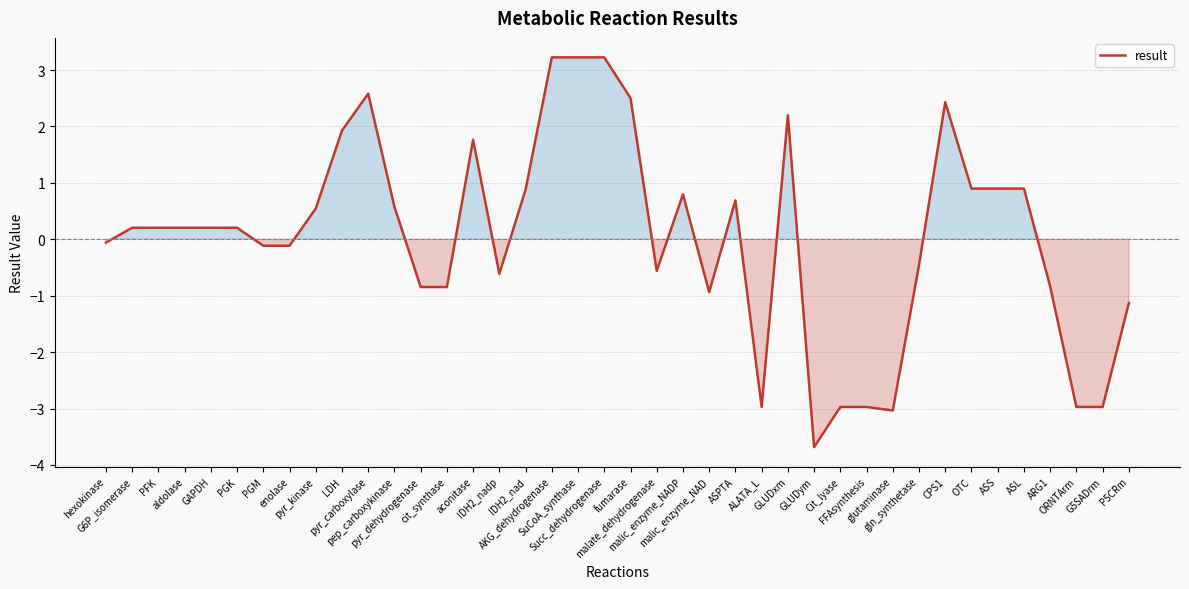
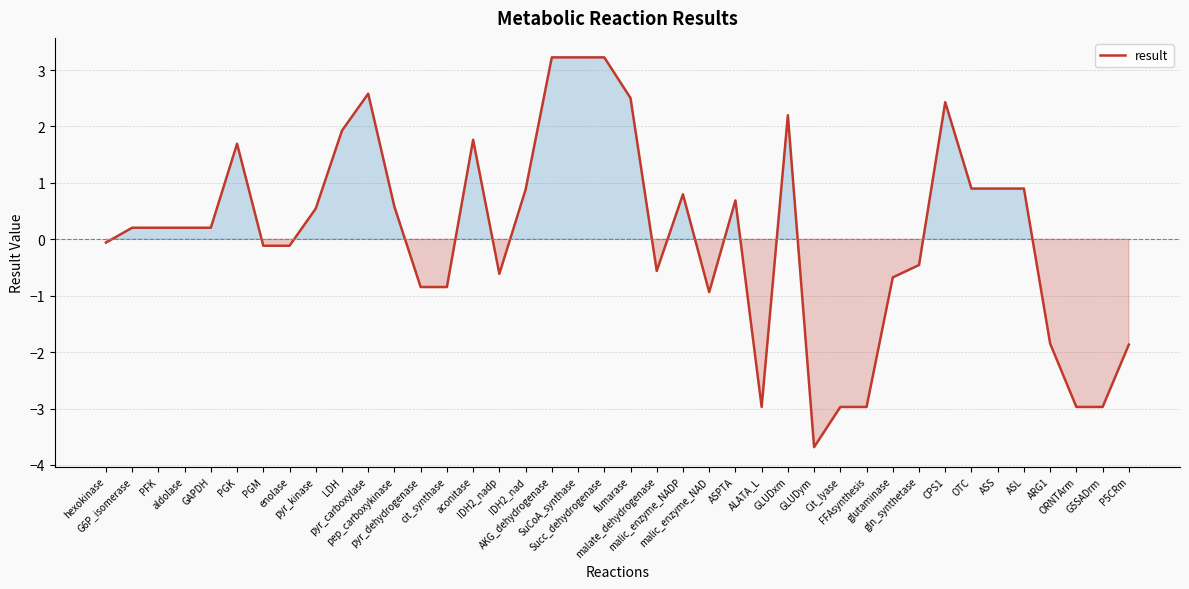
PGK: 0.2 -> 1.7
glutaminase: -3.0 -> -0.7
ARG1: -0.8 -> -1.9
P5CRm: -1.1 -> -1.9
